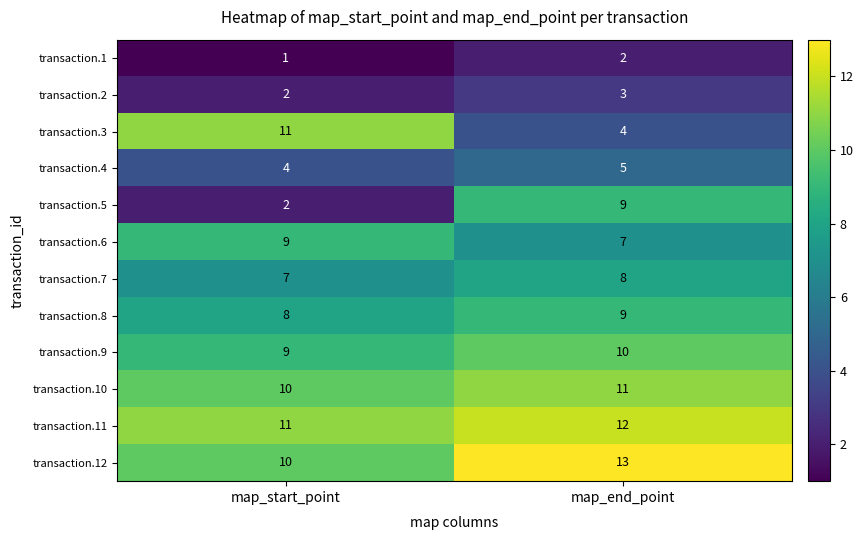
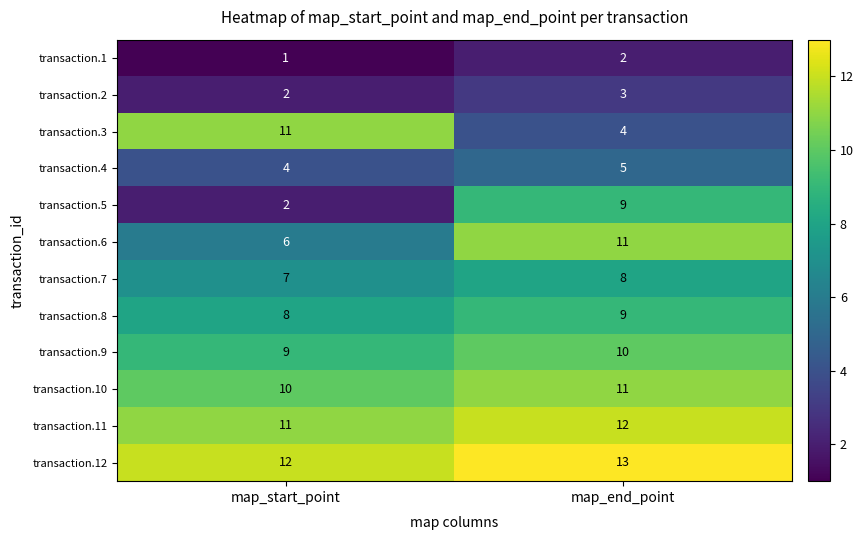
transaction.6, map_start_point: 9 -> 6
transaction.6, map_end_point: 7 -> 11
transaction.12, map_start_point: 10 -> 12
